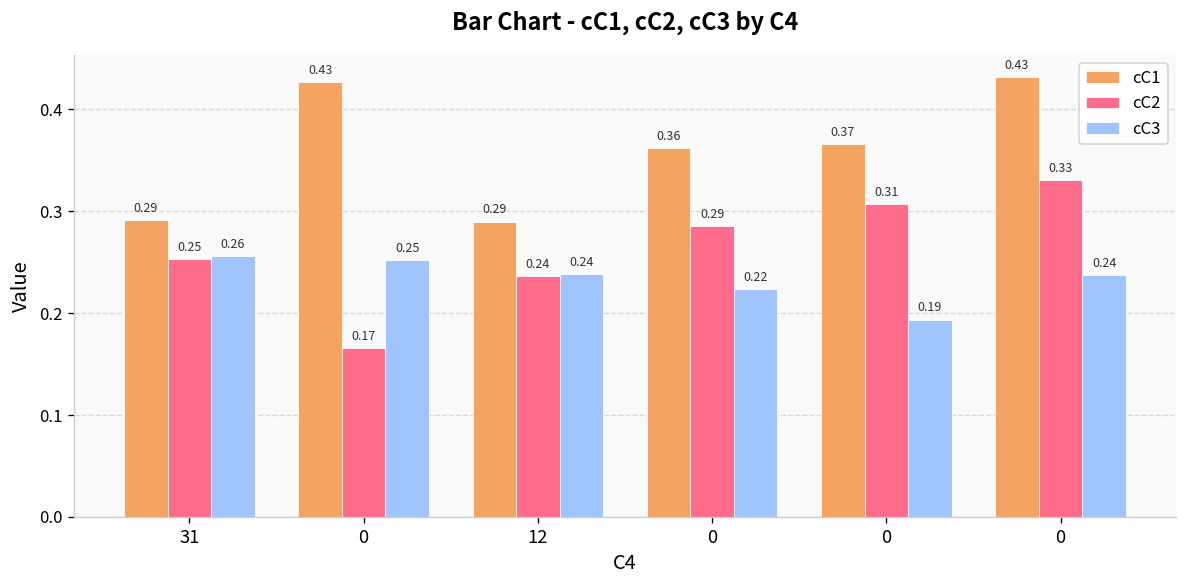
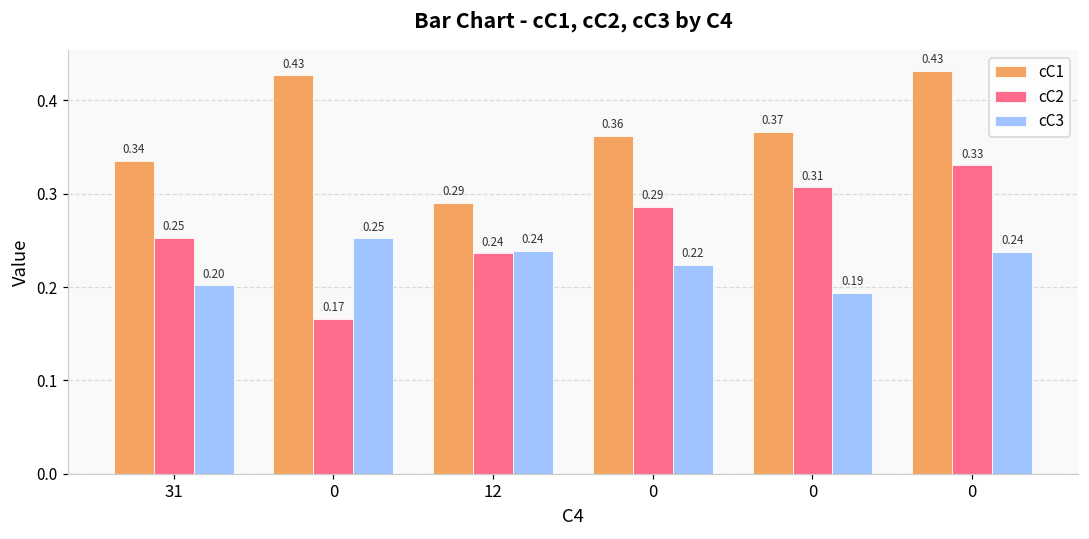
cC1, 31: 0.29 -> 0.34
cC3, 31: 0.26 -> 0.20
